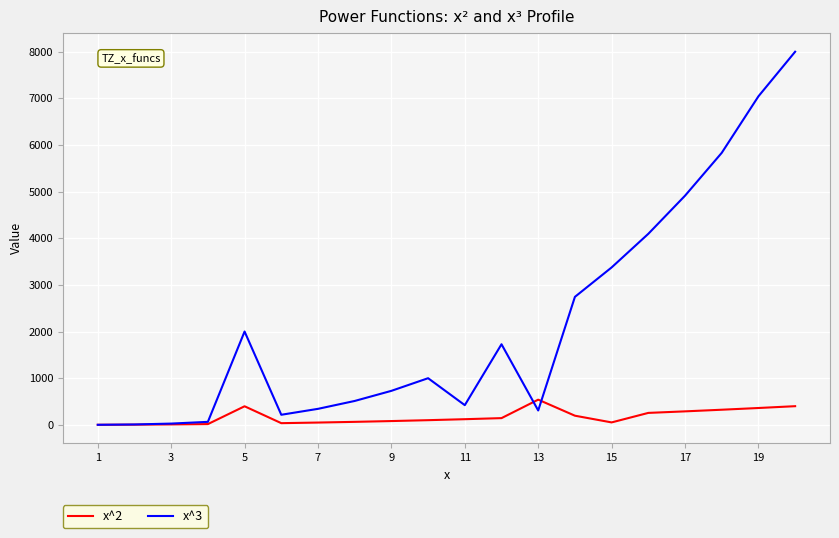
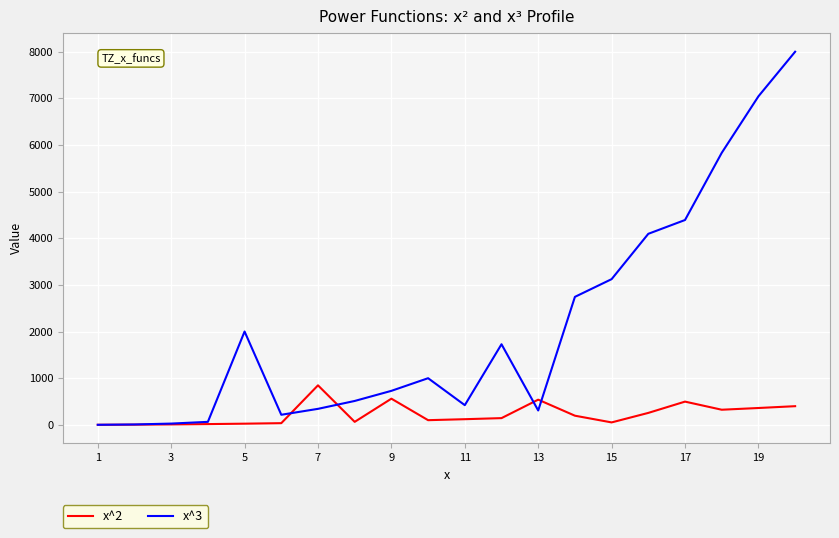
x^2, 5: 400 -> 0
x^2, 7: 0 -> 800
x^2, 9: 100 -> 600
x^3, 15: 3400 -> 3100
x^2, 17: 300 -> 500
x^3, 17: 4900 -> 4400
